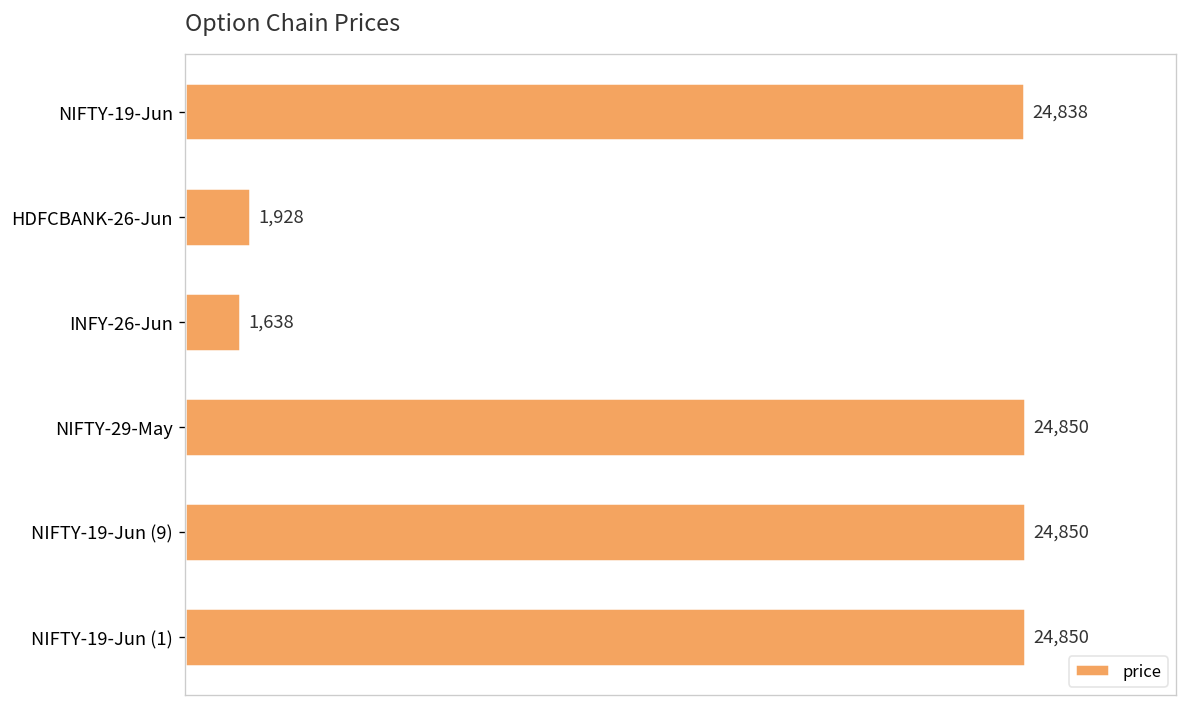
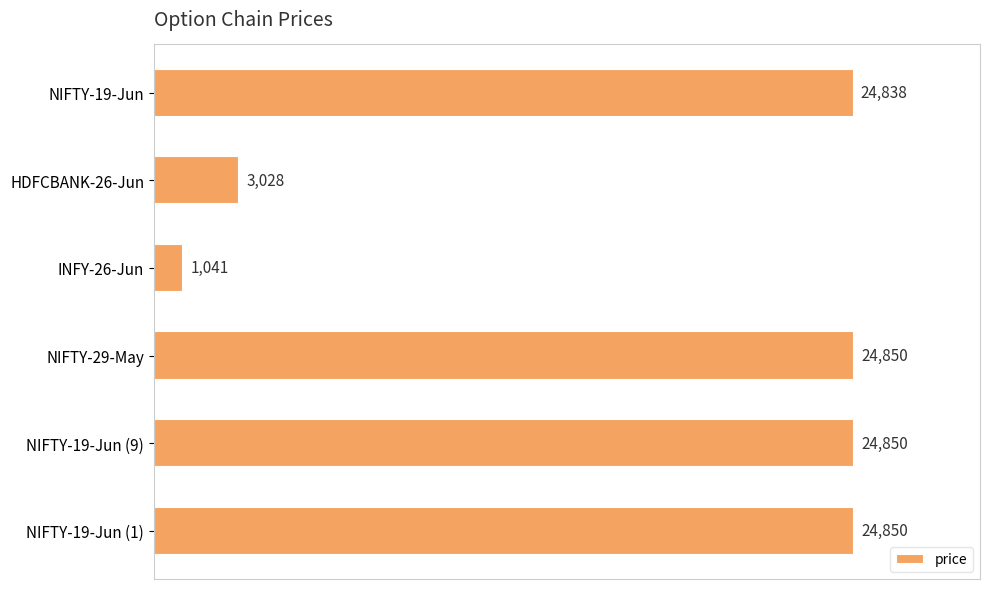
HDFCBANK-26-Jun: 1,928 -> 3,028
INFY-26-Jun: 1,638 -> 1,041
